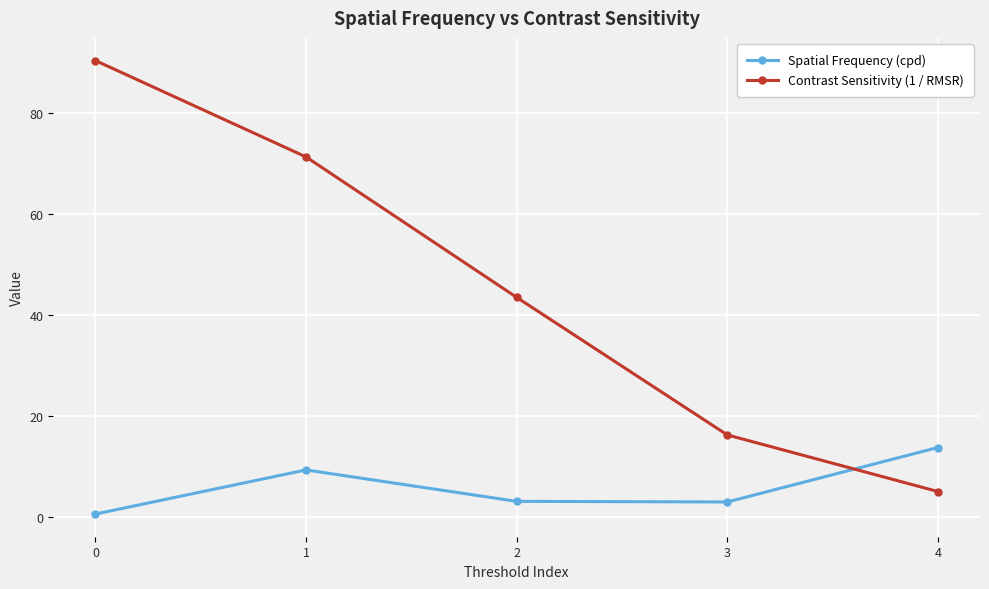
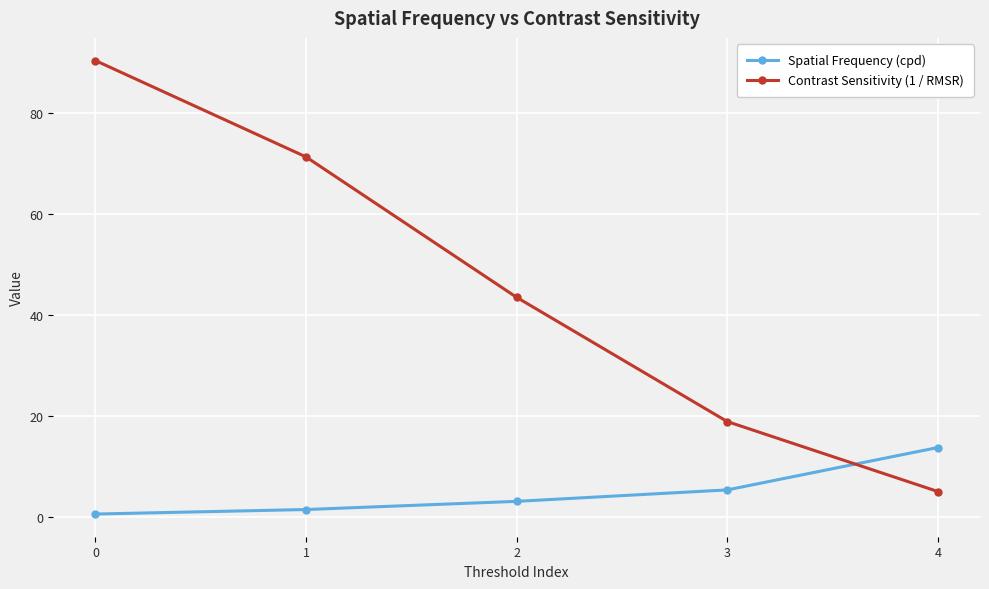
Spatial Frequency (cpd), 1: 9 -> 1
Spatial Frequency (cpd), 3: 3 -> 5
Contrast Sensitivity (1 / RMSR), 3: 16 -> 19
